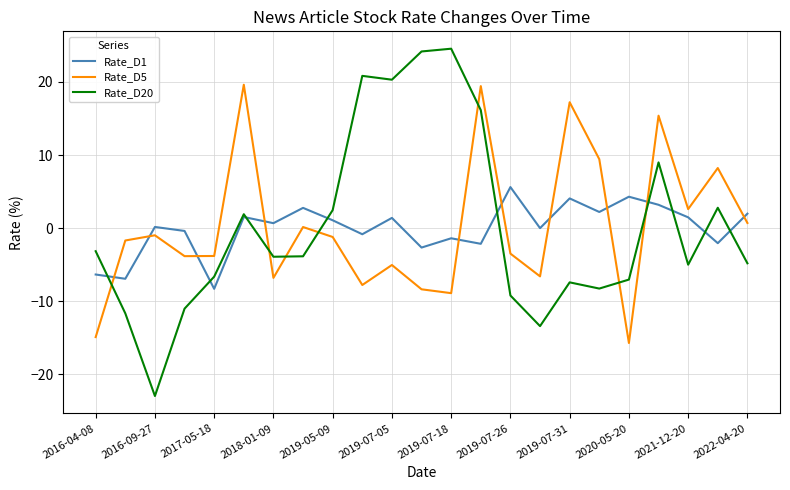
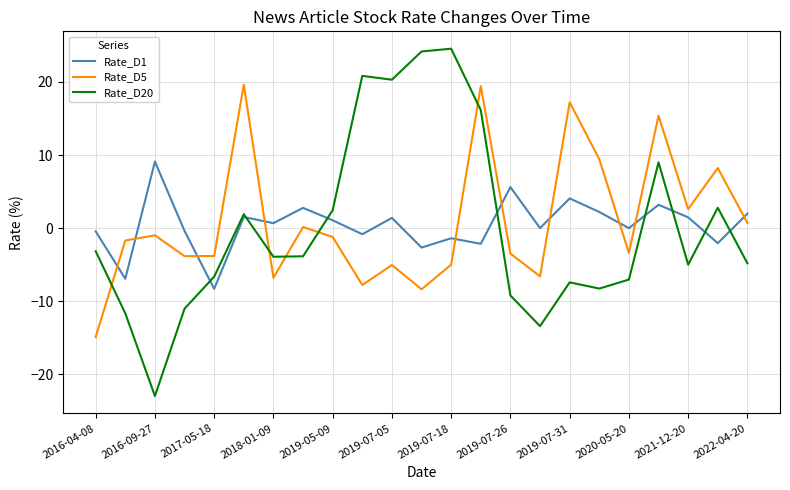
Rate_D1, 2016-04-08: -6 -> 0
Rate_D1, 2016-09-27: 0 -> 9
Rate_D5, 2019-07-18: -9 -> -5
Rate_D1, 2020-05-20: 4 -> 0
Rate_D5, 2020-05-20: -16 -> -3
